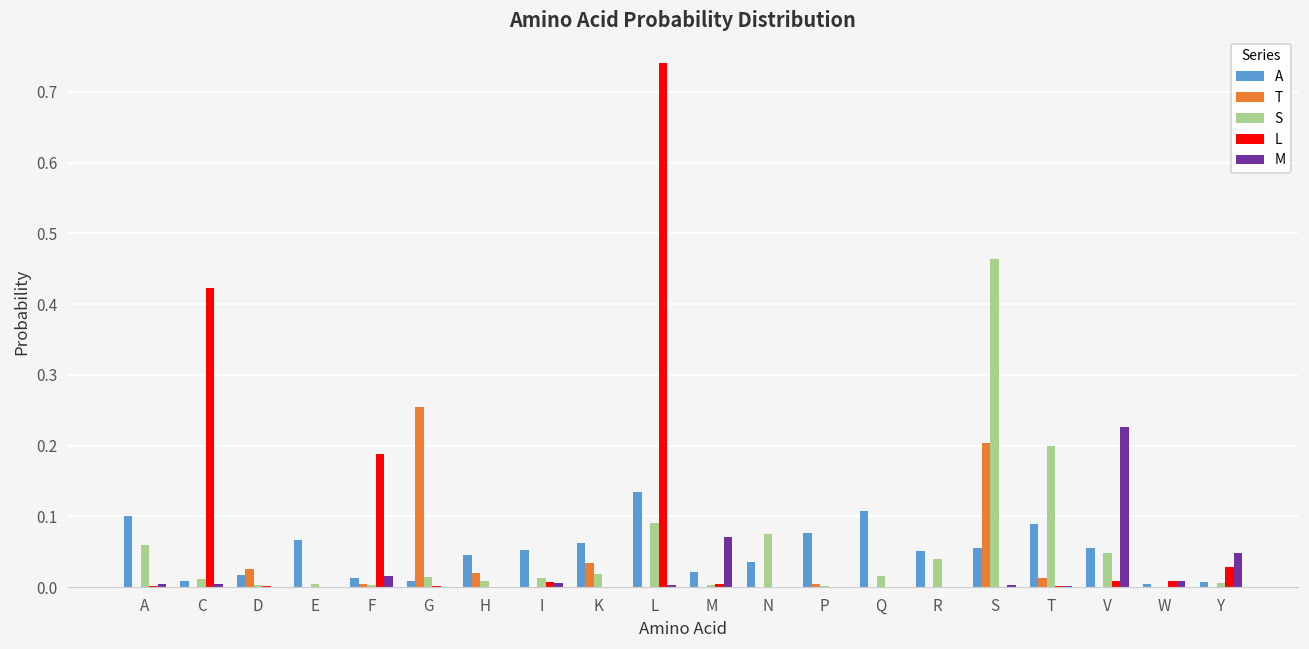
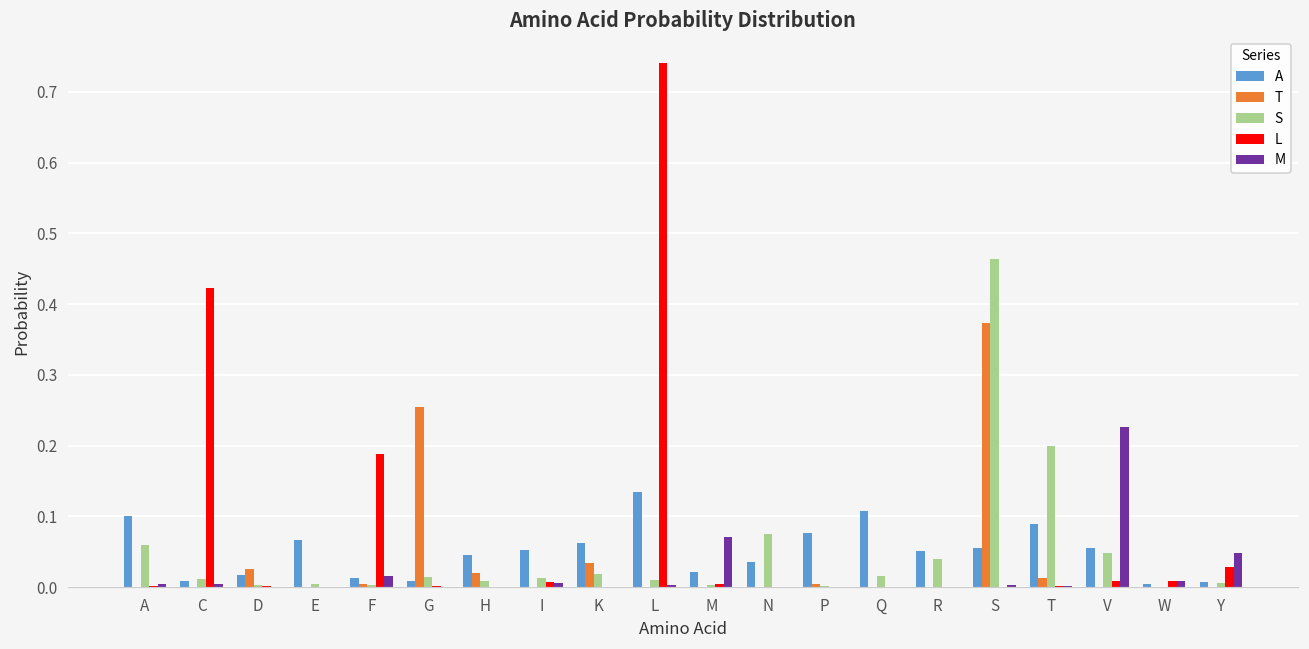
S, L: 0.09 -> 0.01
T, S: 0.20 -> 0.37
